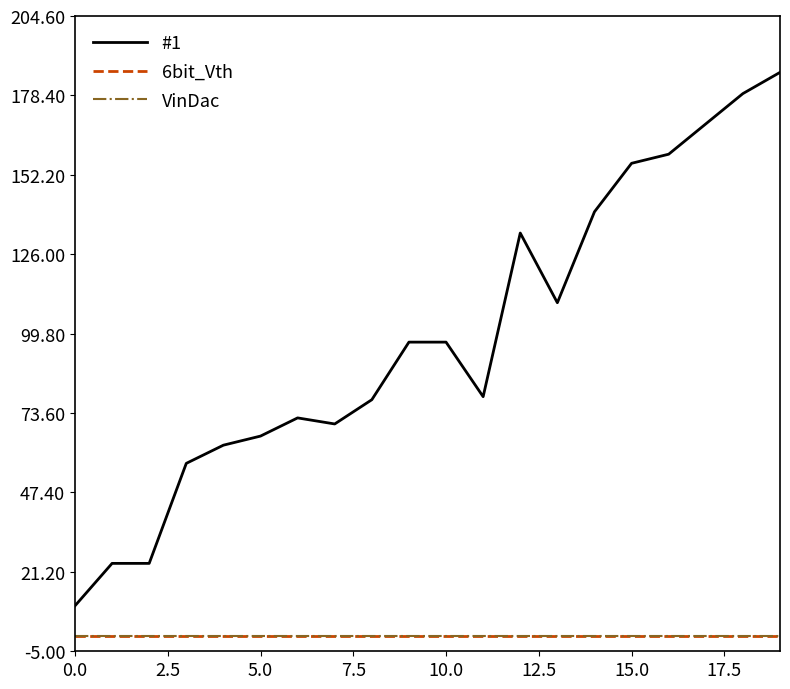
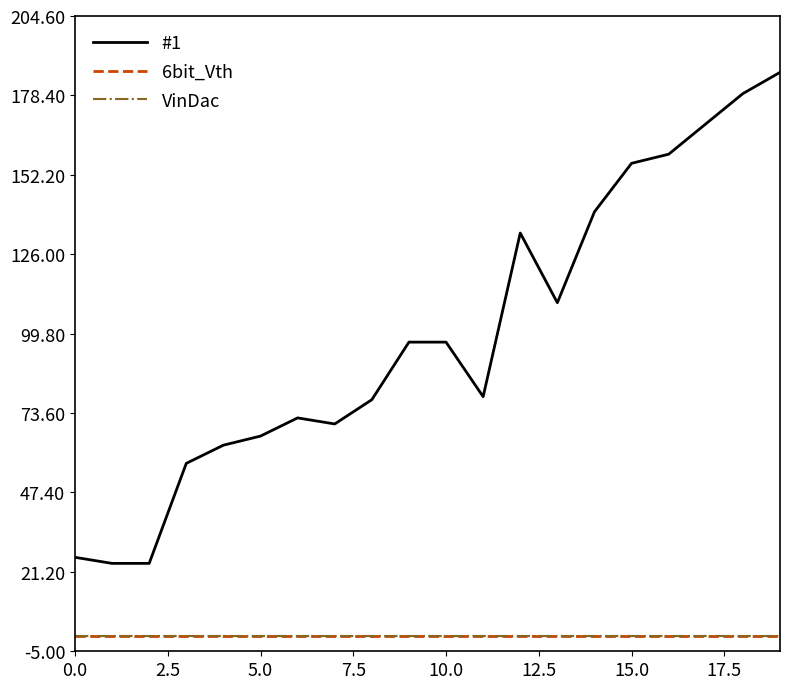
#1, 0.0: 10 -> 26
